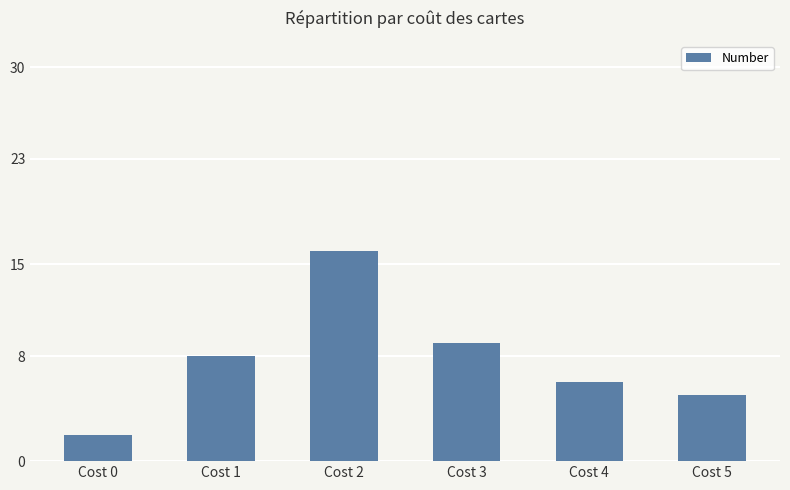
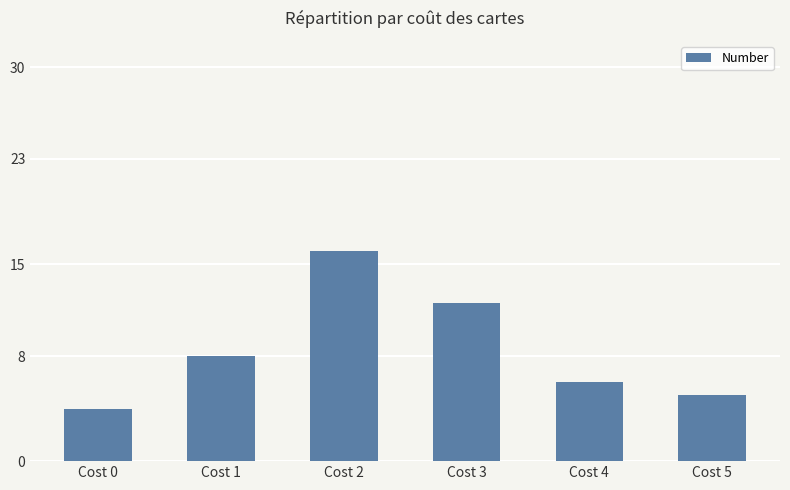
Cost 0: 2 -> 4
Cost 3: 9 -> 12
